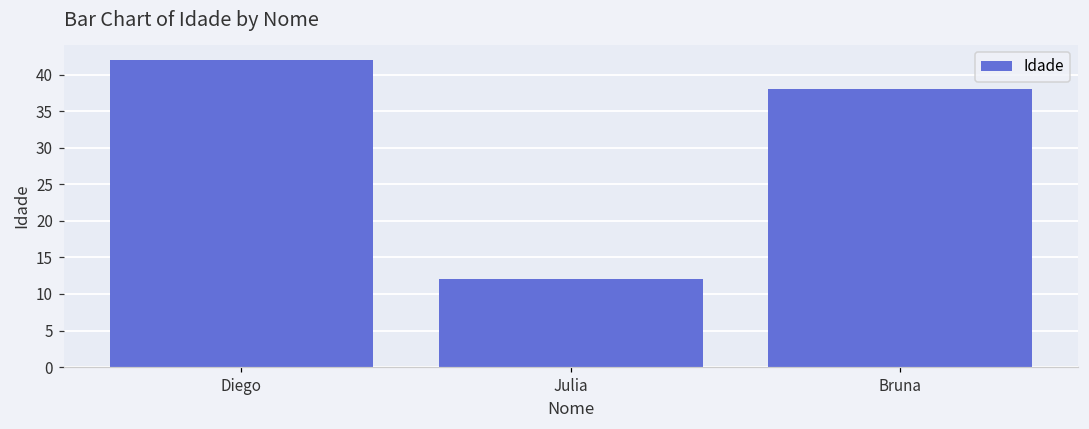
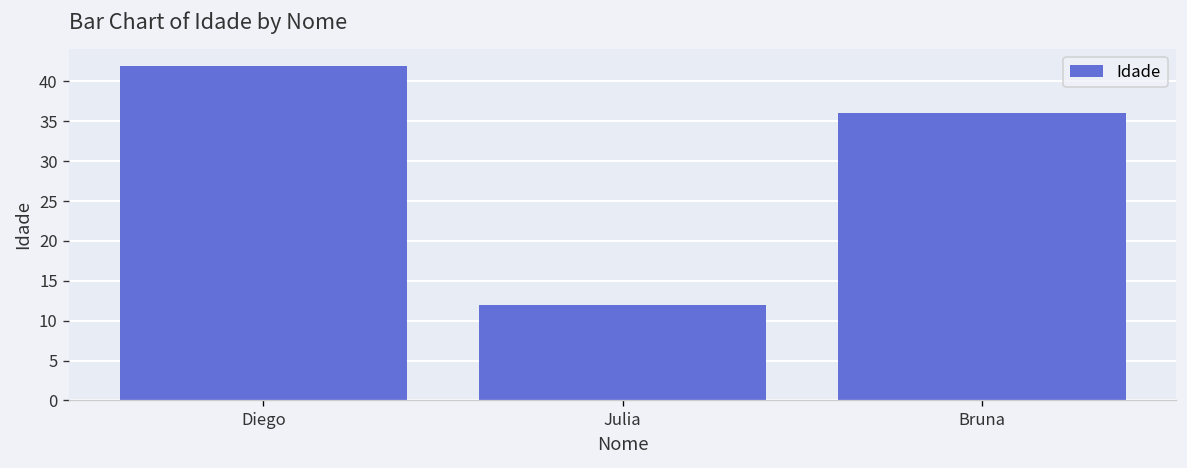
Bruna: 38 -> 36
